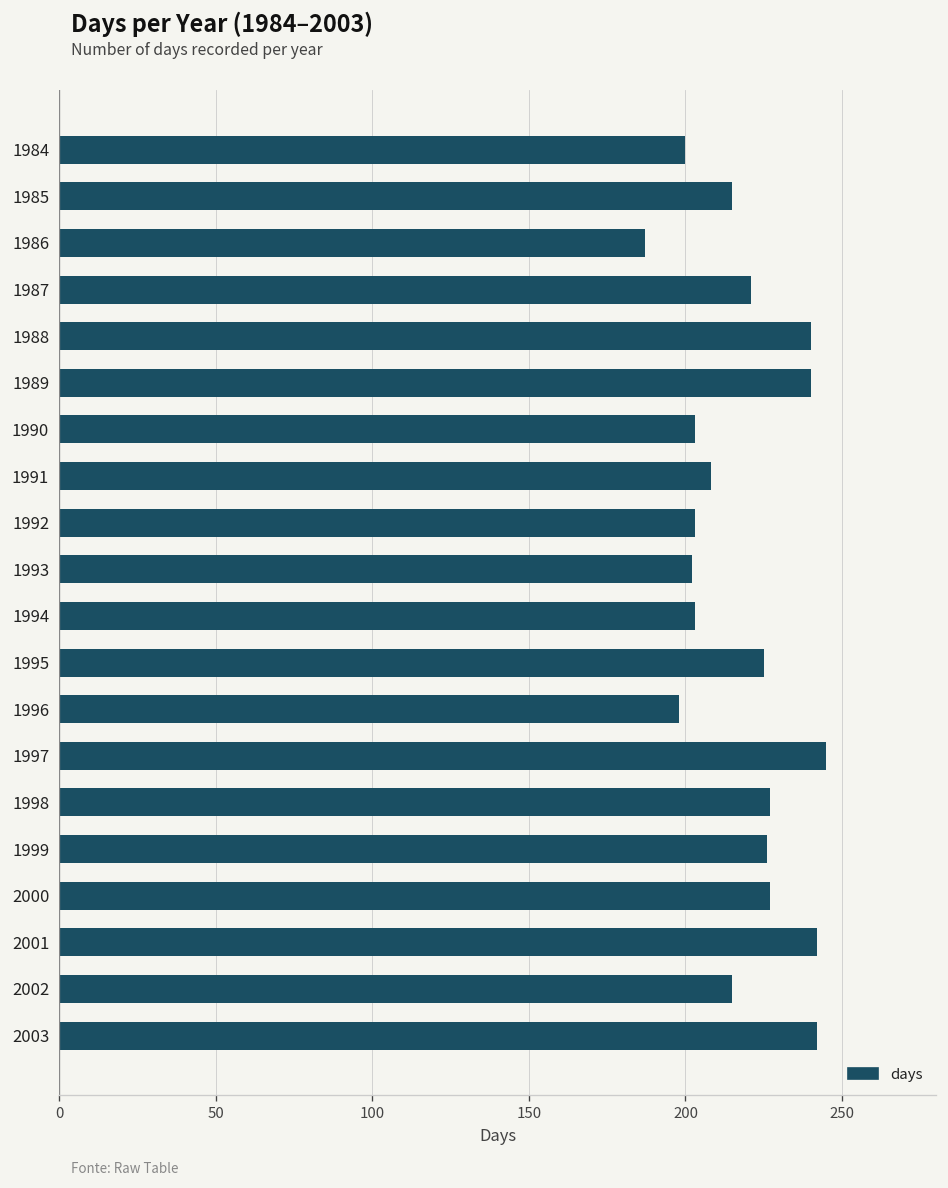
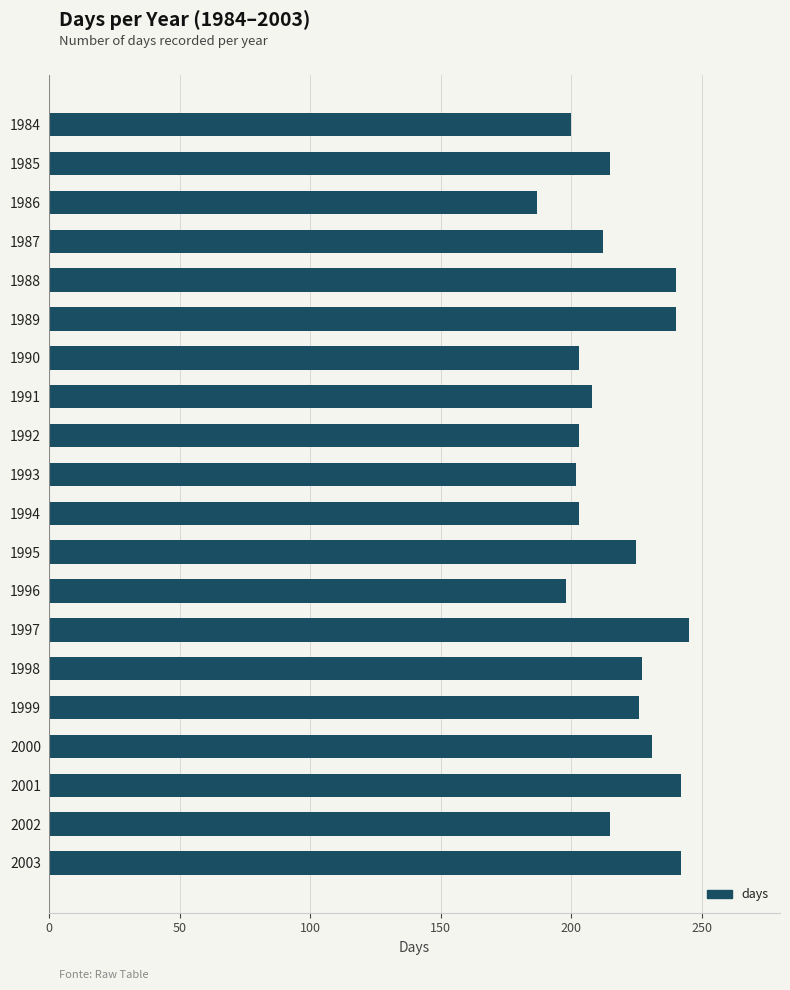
1987: 221 -> 212
2000: 227 -> 231
